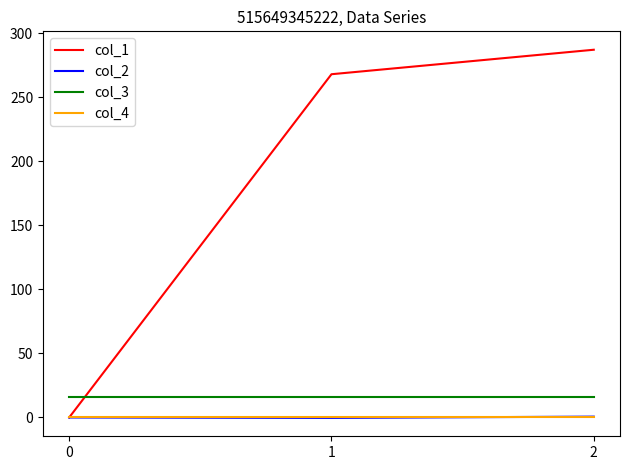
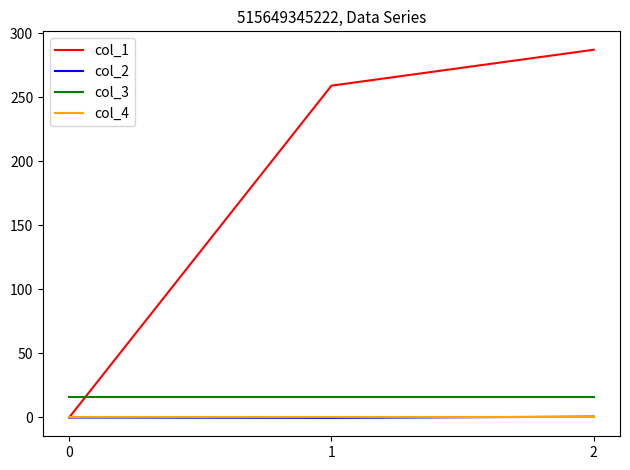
col_1, 1: 268 -> 259
